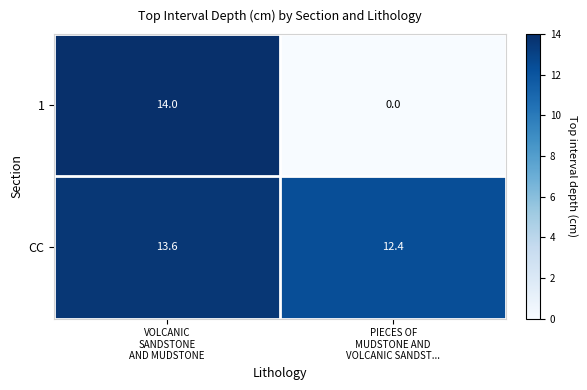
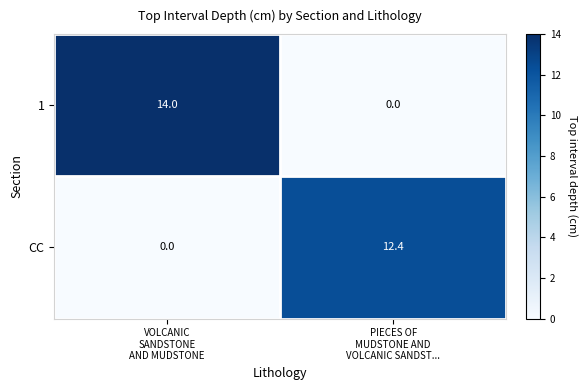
CC, VOLCANIC SANDSTONE AND MUDSTONE: 13.6 -> 0.0
